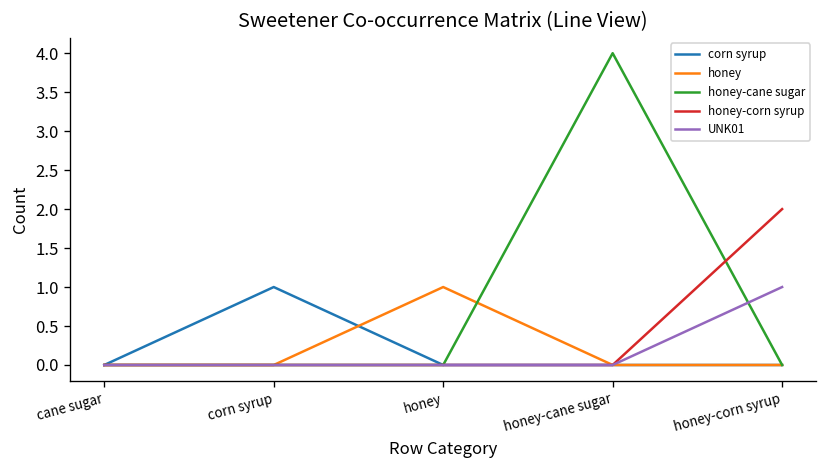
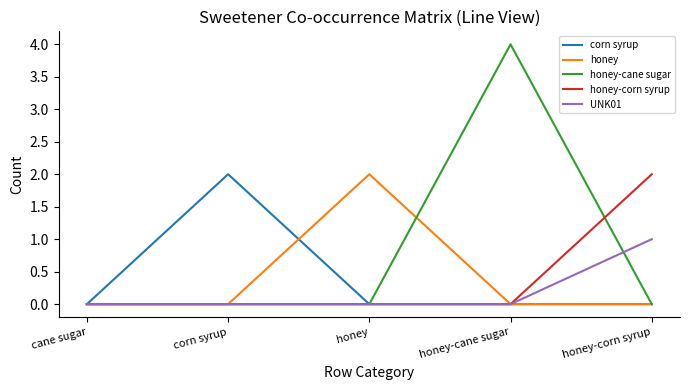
corn syrup, corn syrup: 1 -> 2
honey, honey: 1 -> 2
